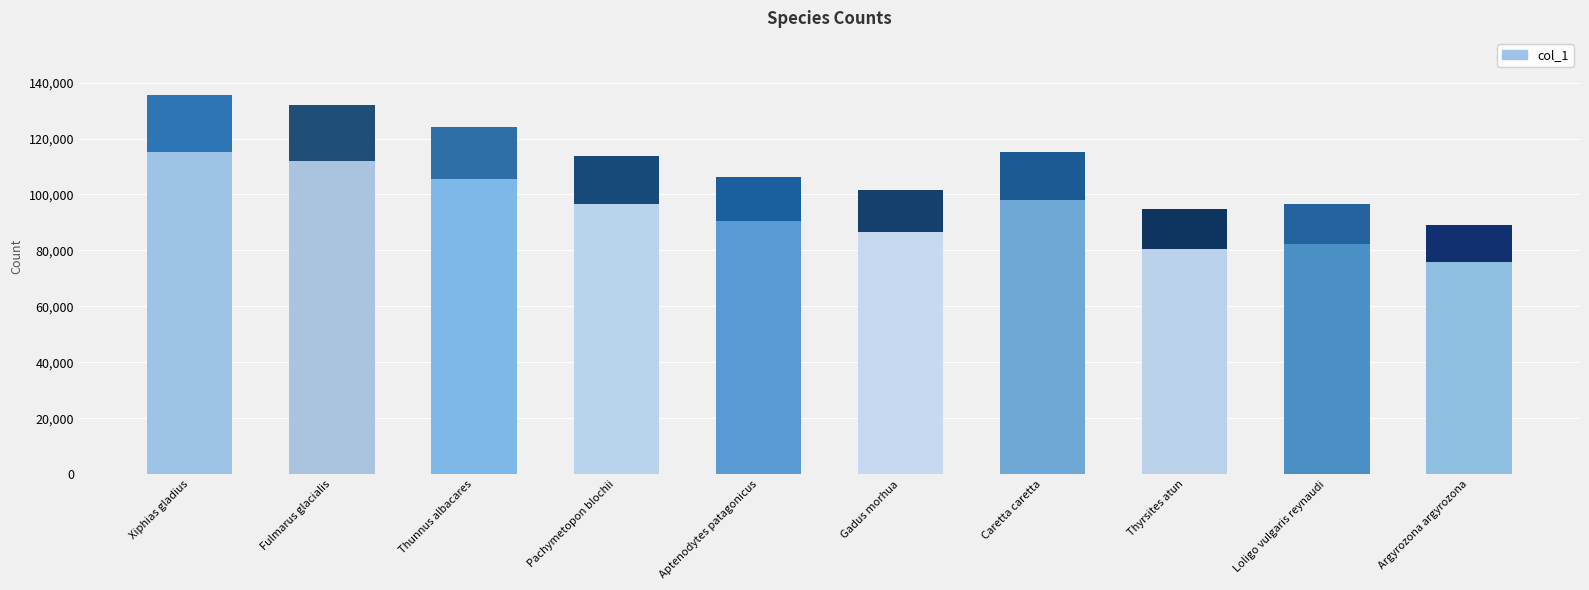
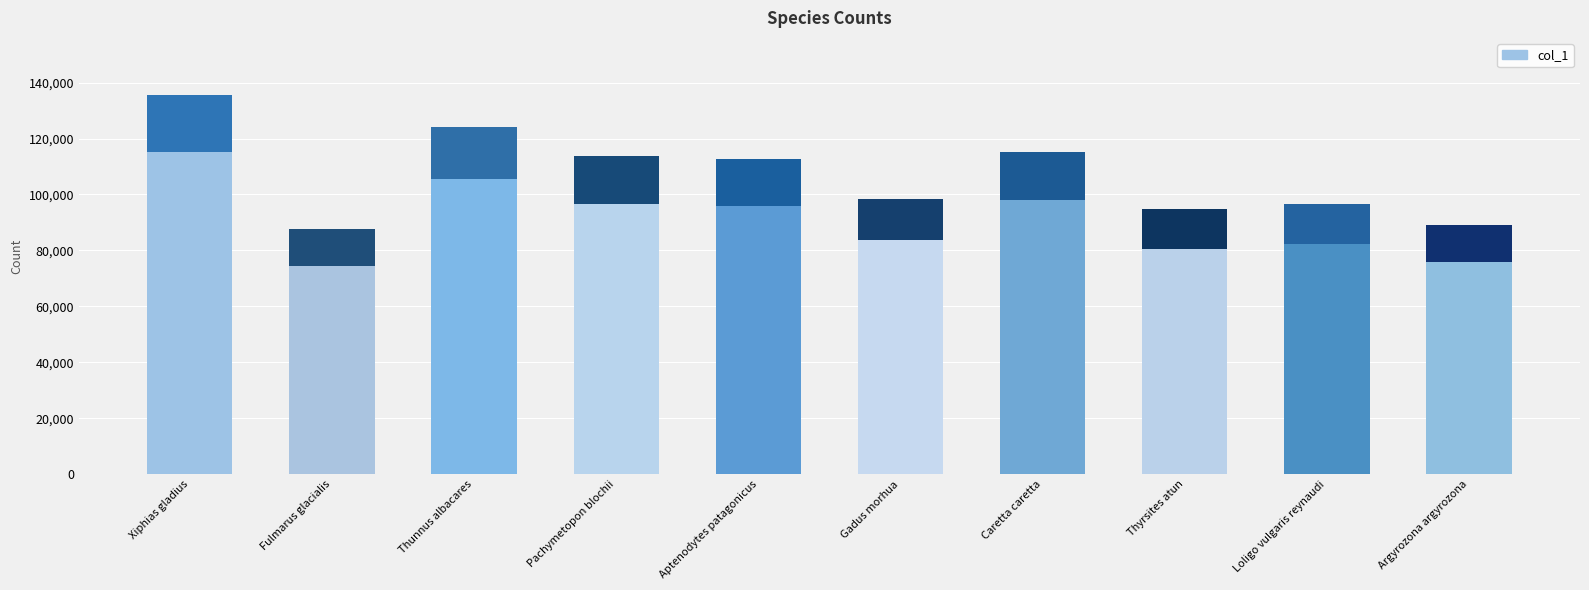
Fulmarus glacialis: 132,000 -> 88,000
Aptenodytes patagonicus: 106,000 -> 113,000
Gadus morhua: 102,000 -> 99,000
